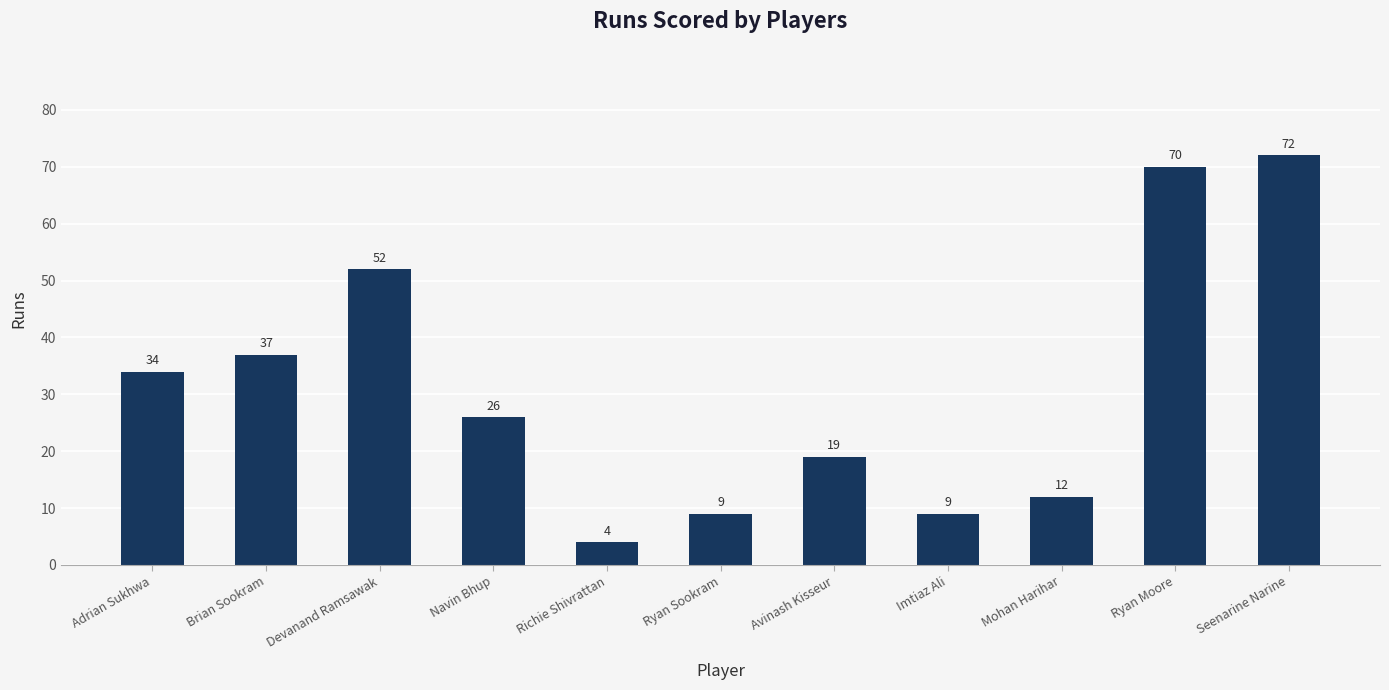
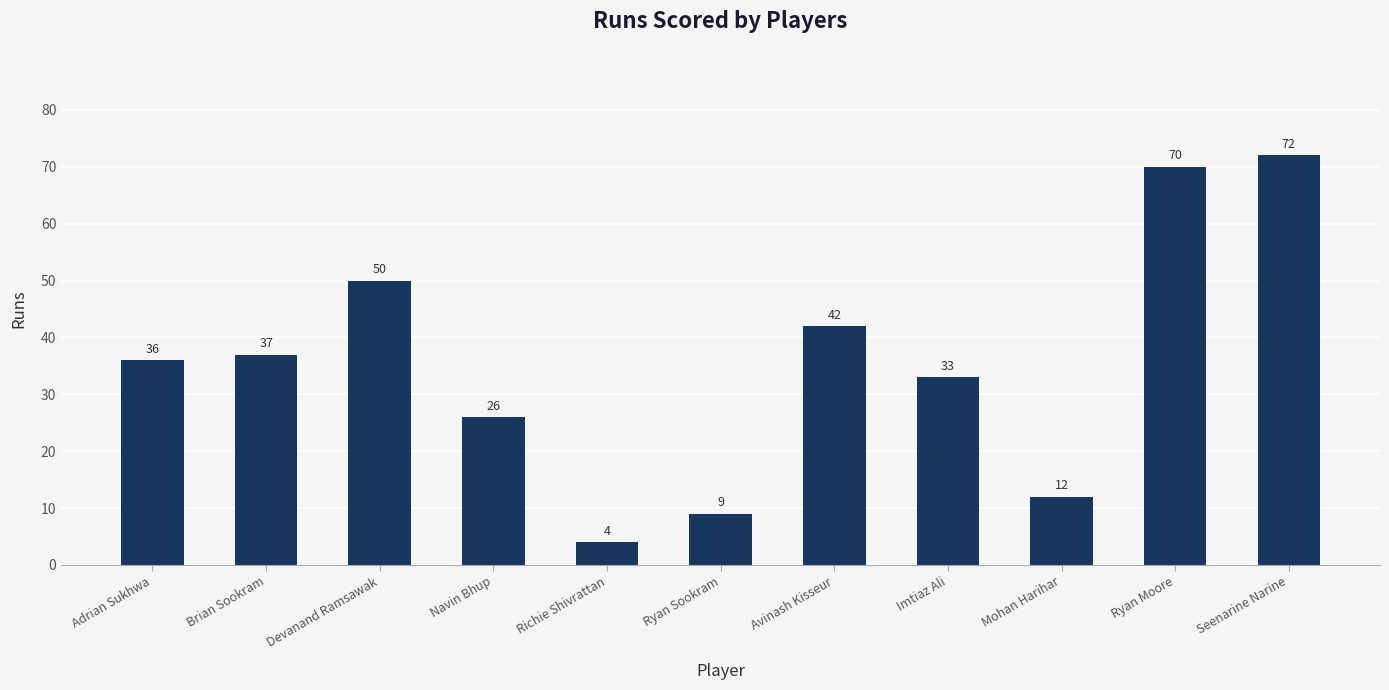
Adrian Sukhwa: 34 -> 36
Devanand Ramsawak: 52 -> 50
Avinash Kisseur: 19 -> 42
Imtiaz Ali: 9 -> 33
